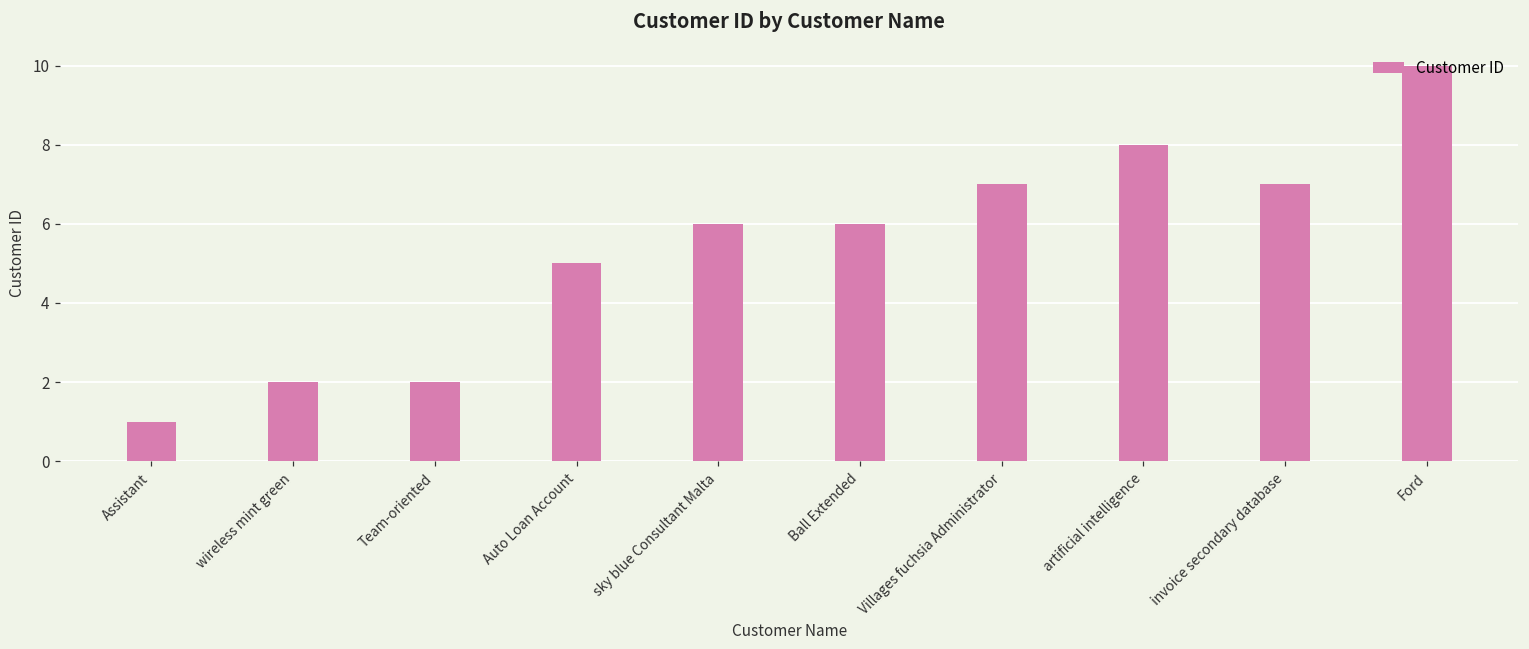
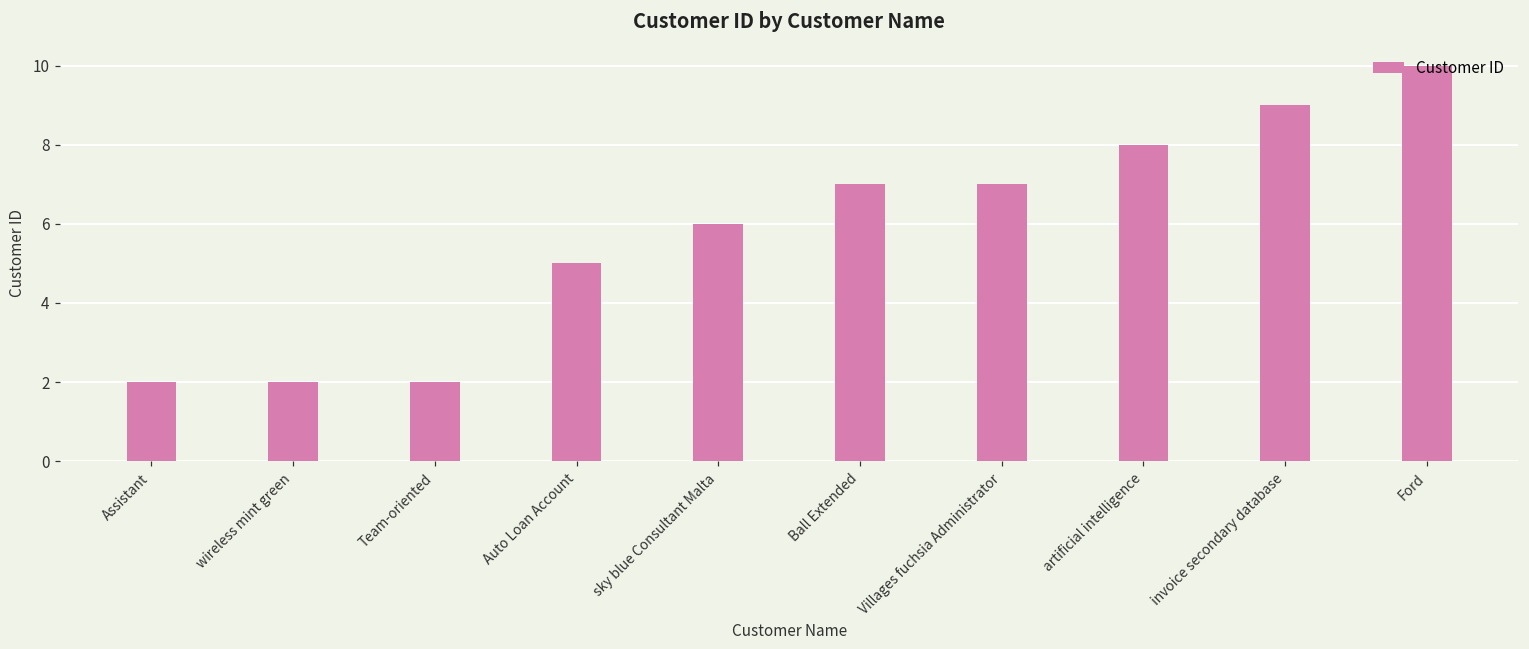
Assistant: 1 -> 2
Ball Extended: 6 -> 7
invoice secondary database: 7 -> 9
